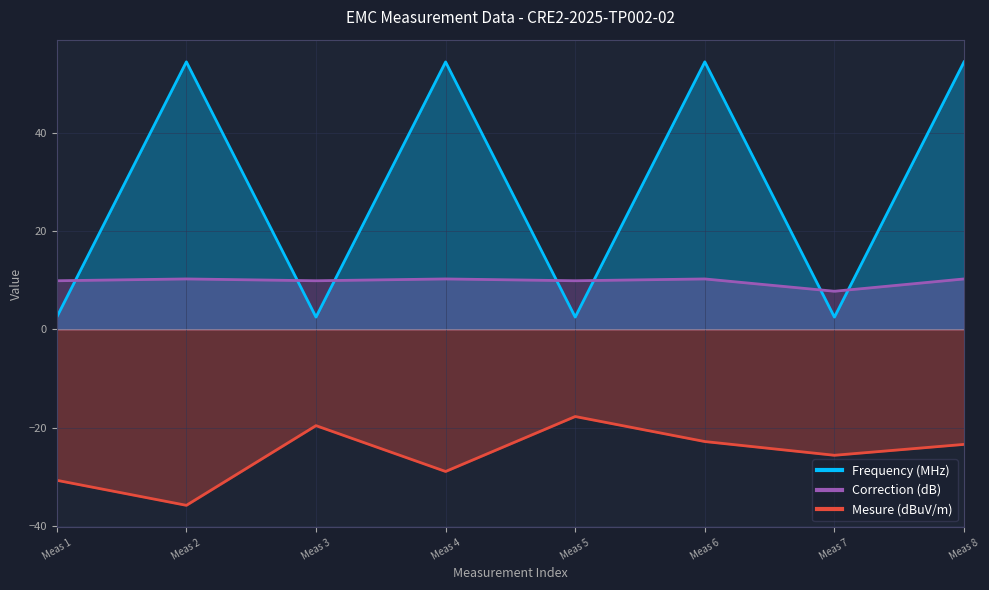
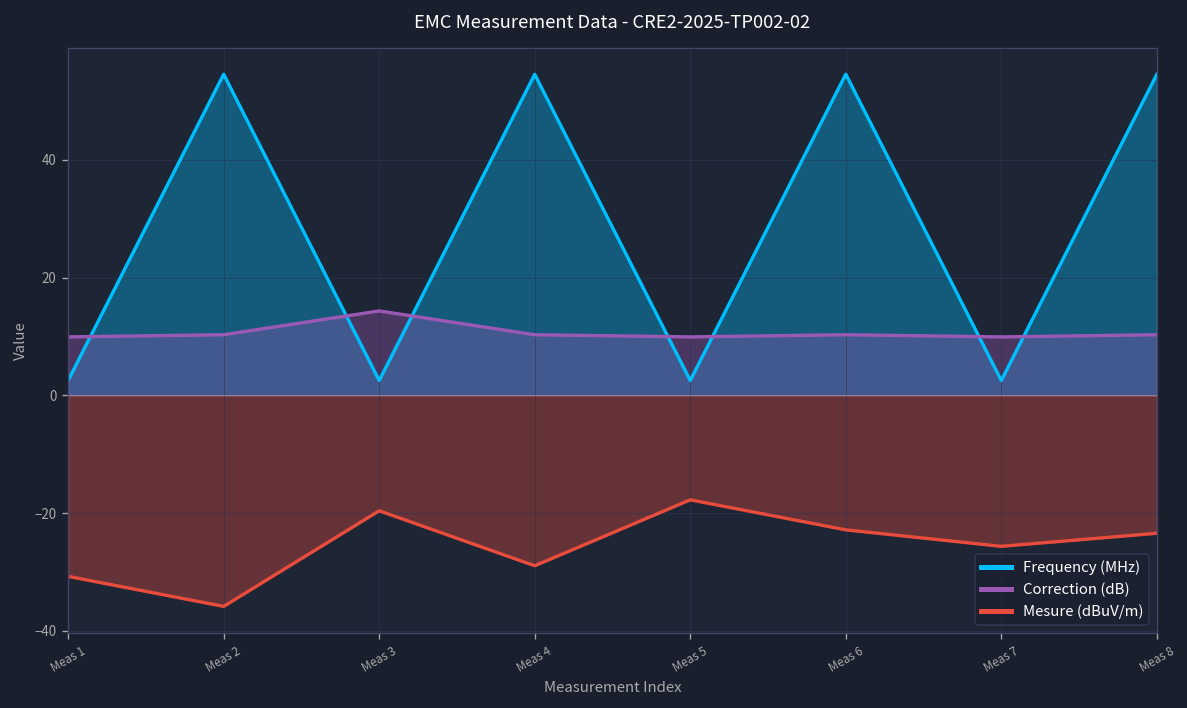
Correction (dB), Meas 3: 10 -> 14
Correction (dB), Meas 7: 8 -> 10
